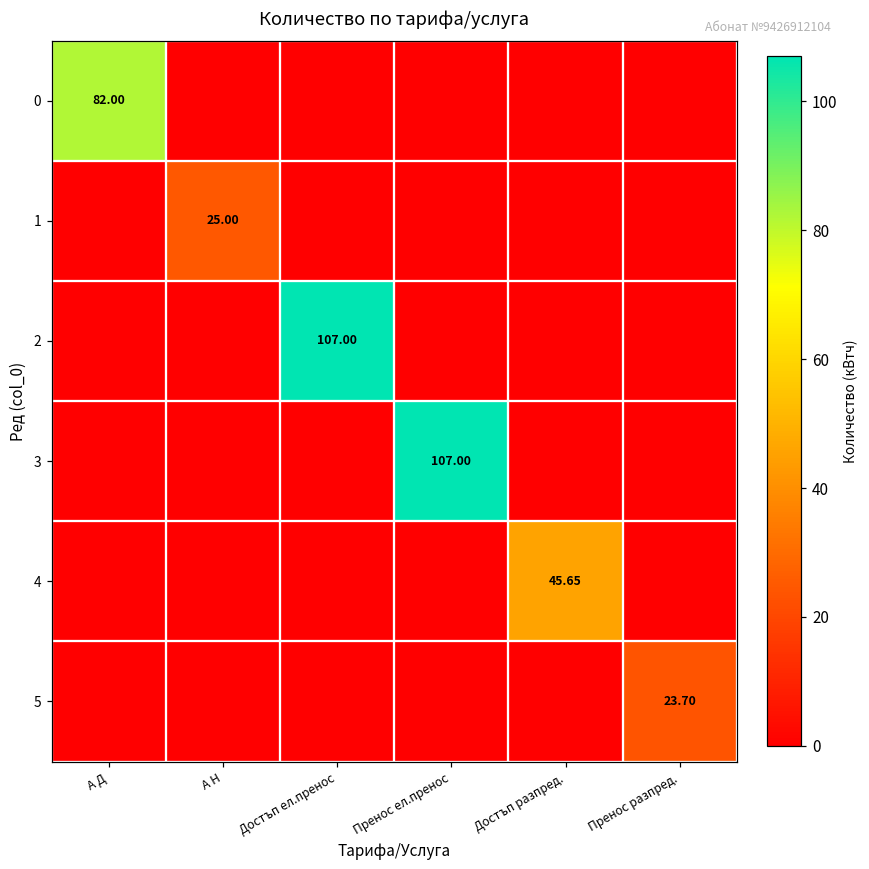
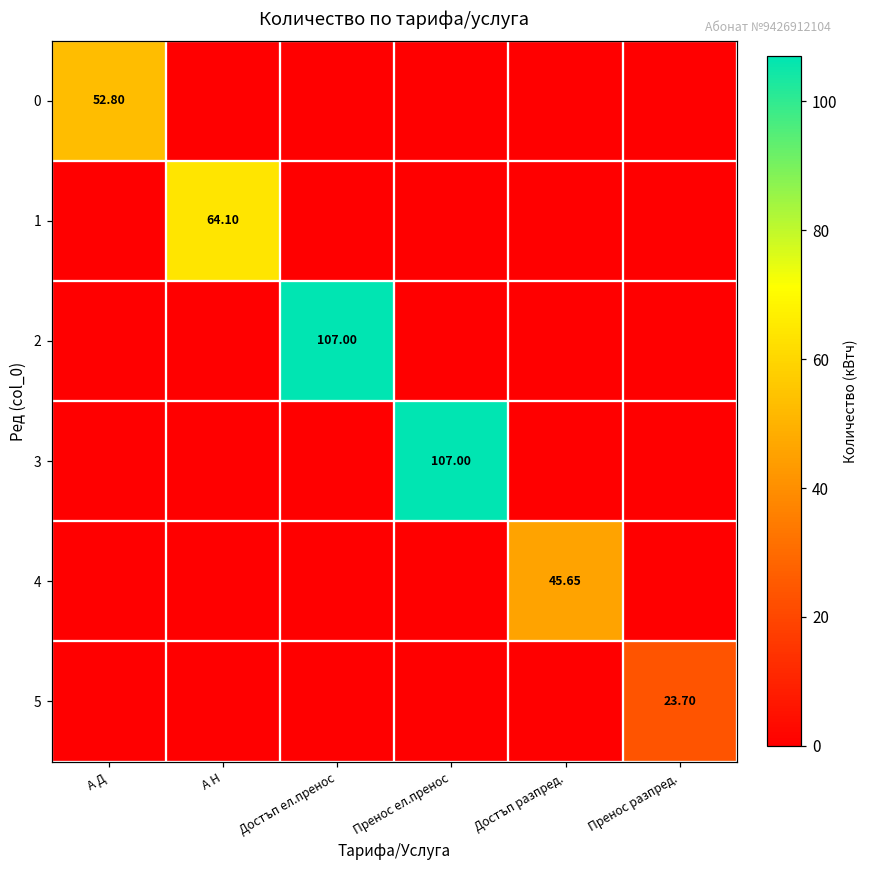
0, А Д: 82.00 -> 52.80
1, А Н: 25.00 -> 64.10
